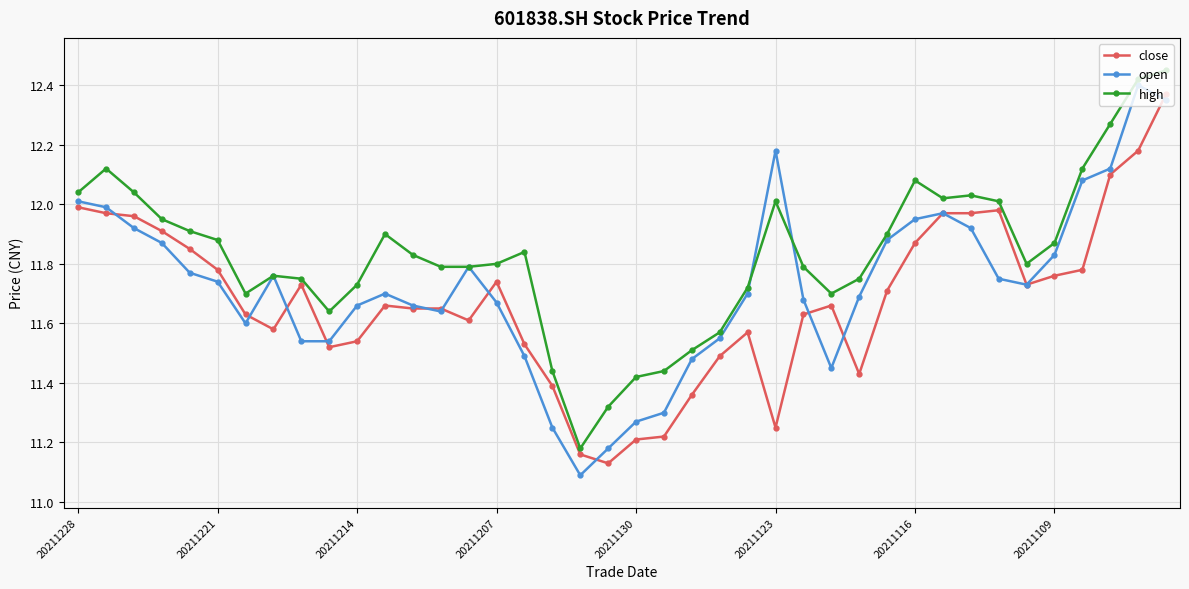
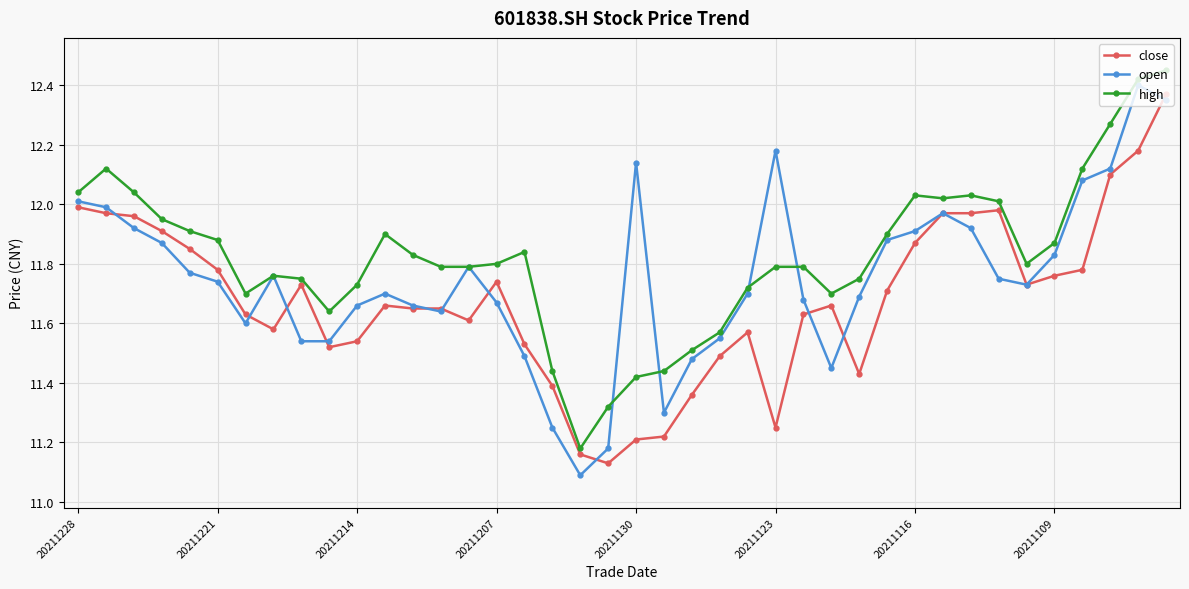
open, 20211130: 11.27 -> 12.14
high, 20211123: 12.01 -> 11.79
open, 20211116: 11.95 -> 11.91
high, 20211116: 12.08 -> 12.03
